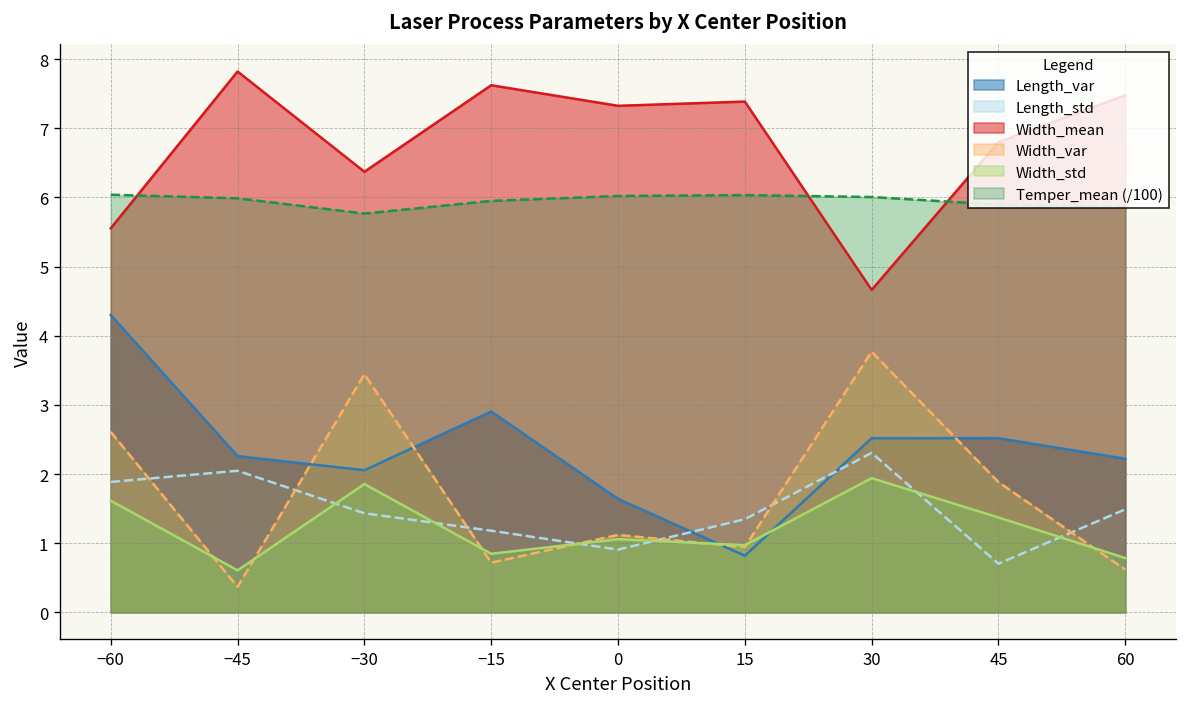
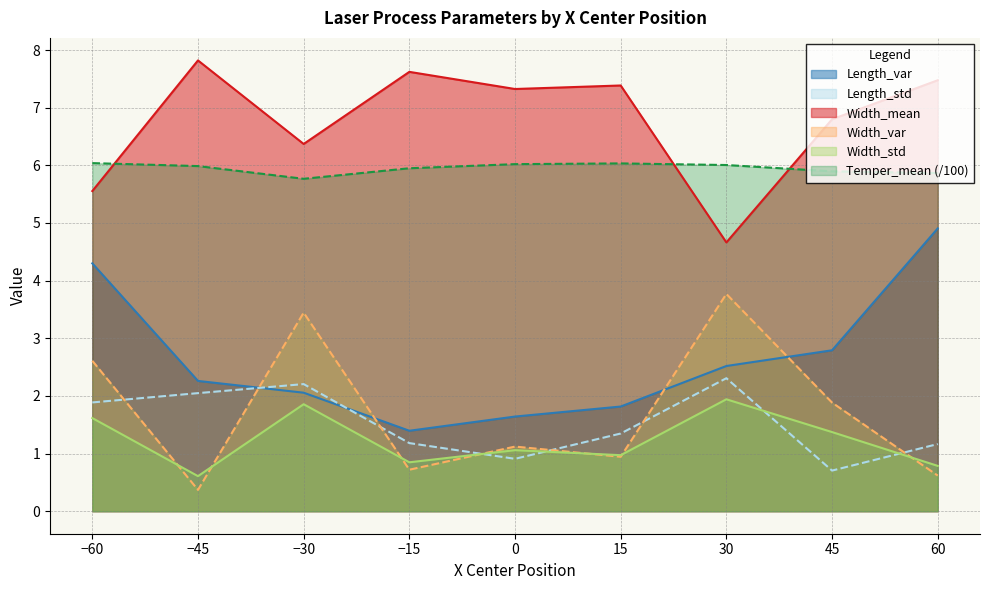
Length_std, −30: 1.4 -> 2.2
Length_var, −15: 2.9 -> 1.4
Length_var, 15: 0.8 -> 1.8
Length_var, 45: 2.5 -> 2.8
Length_var, 60: 2.2 -> 4.9
Length_std, 60: 1.5 -> 1.2
